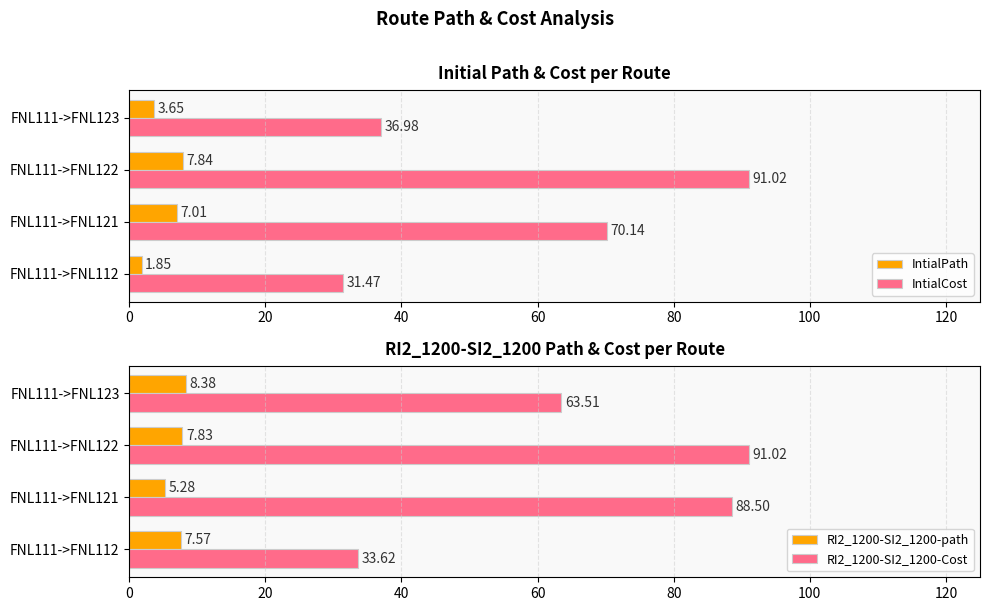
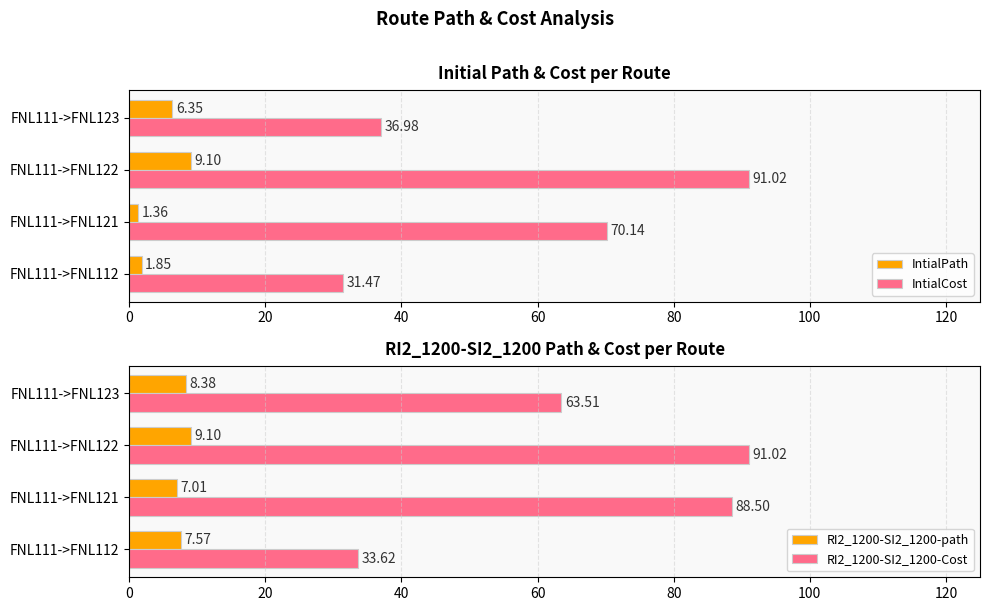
Initial Path & Cost per Route, IntialPath, FNL111->FNL123: 3.65 -> 6.35
Initial Path & Cost per Route, IntialPath, FNL111->FNL122: 7.84 -> 9.10
Initial Path & Cost per Route, IntialPath, FNL111->FNL121: 7.01 -> 1.36
RI2_1200-SI2_1200 Path & Cost per Route, RI2_1200-SI2_1200-path, FNL111->FNL122: 7.83 -> 9.10
RI2_1200-SI2_1200 Path & Cost per Route, RI2_1200-SI2_1200-path, FNL111->FNL121: 5.28 -> 7.01
